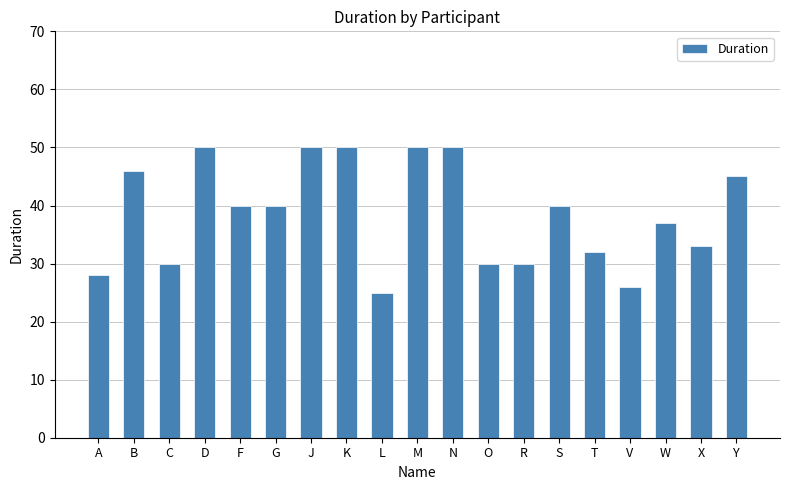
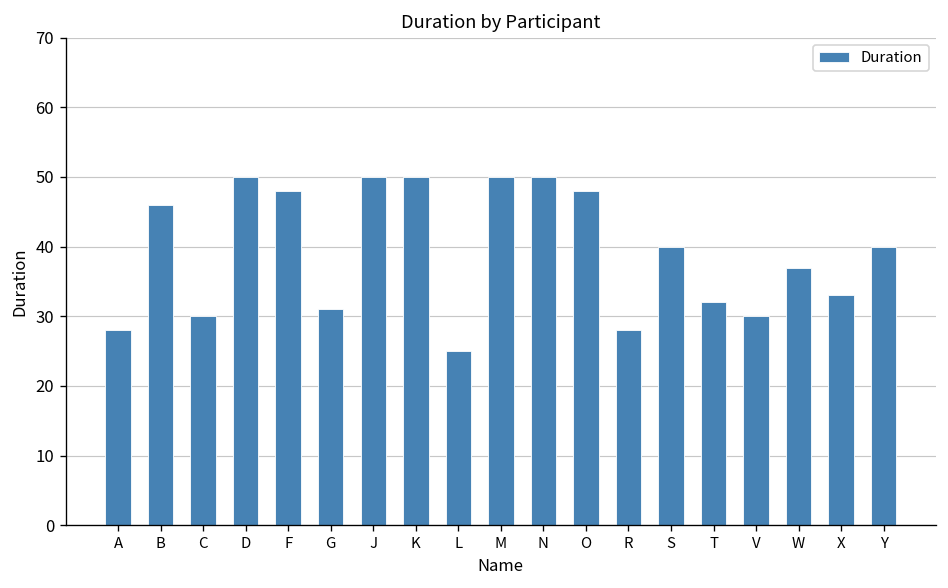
F: 40 -> 48
G: 40 -> 31
O: 30 -> 48
R: 30 -> 28
V: 26 -> 30
Y: 45 -> 40
